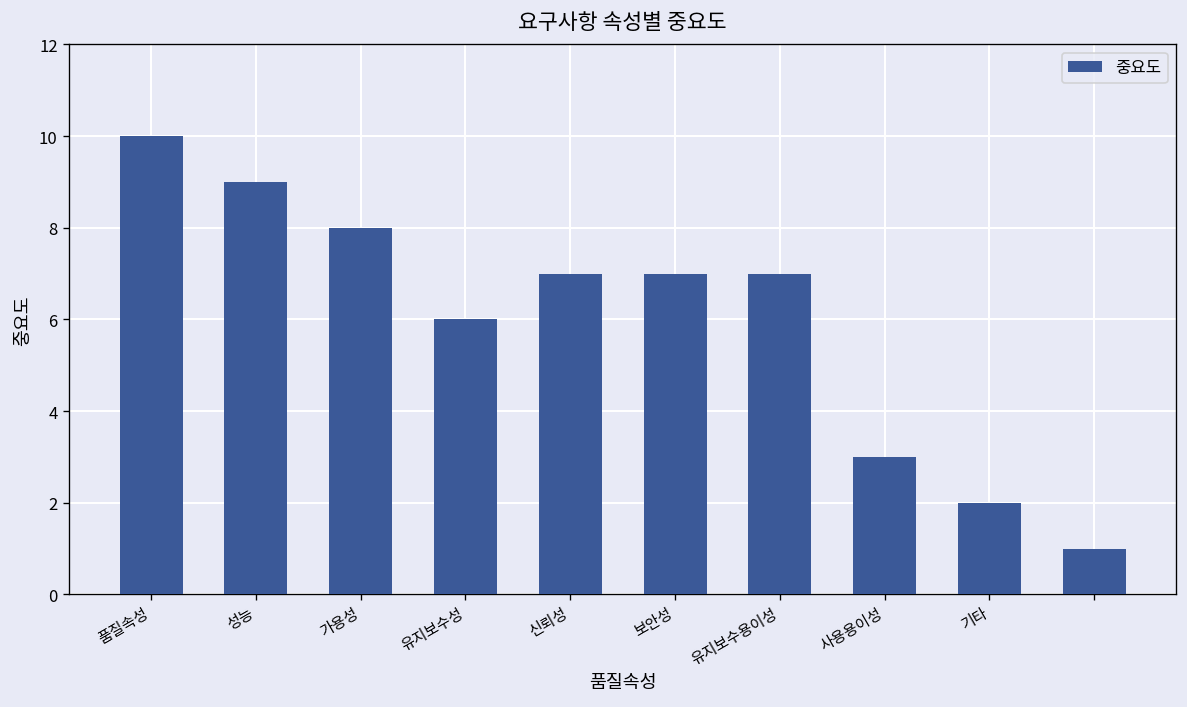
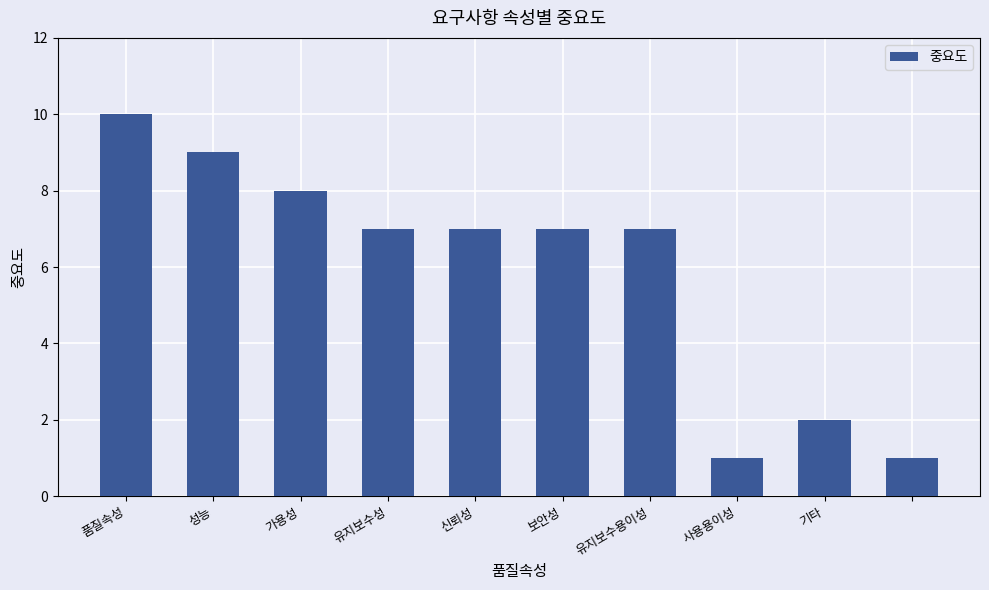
유지보수성: 6 -> 7
사용용이성: 3 -> 1
